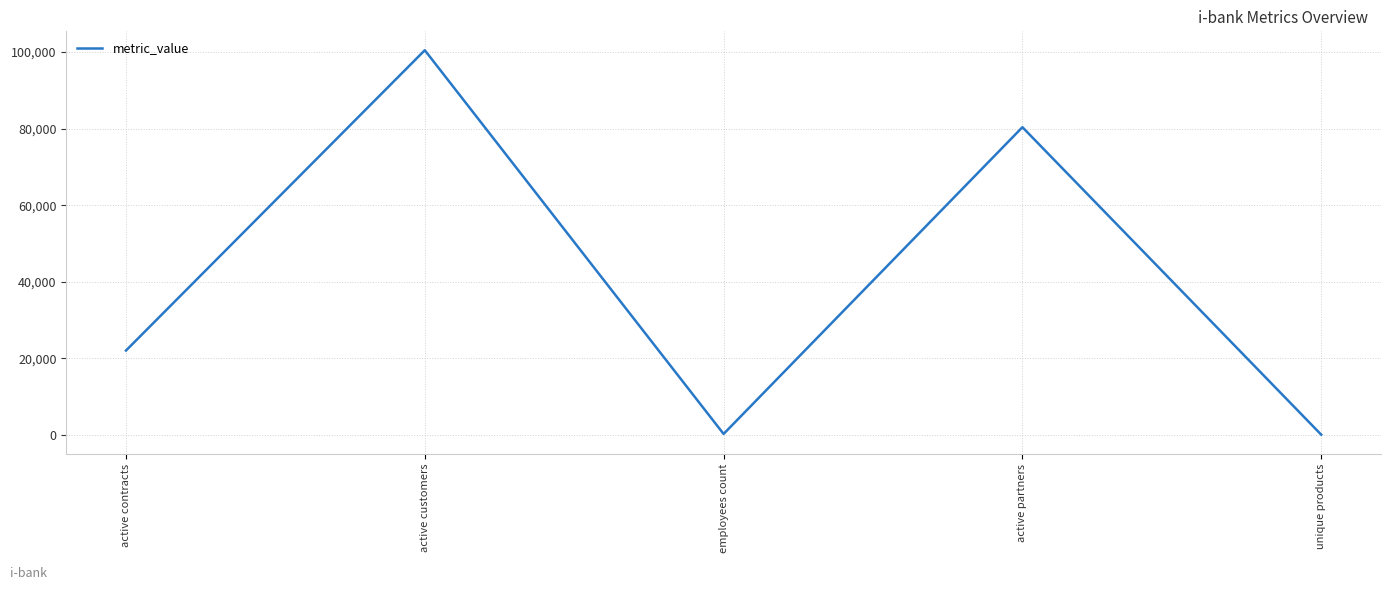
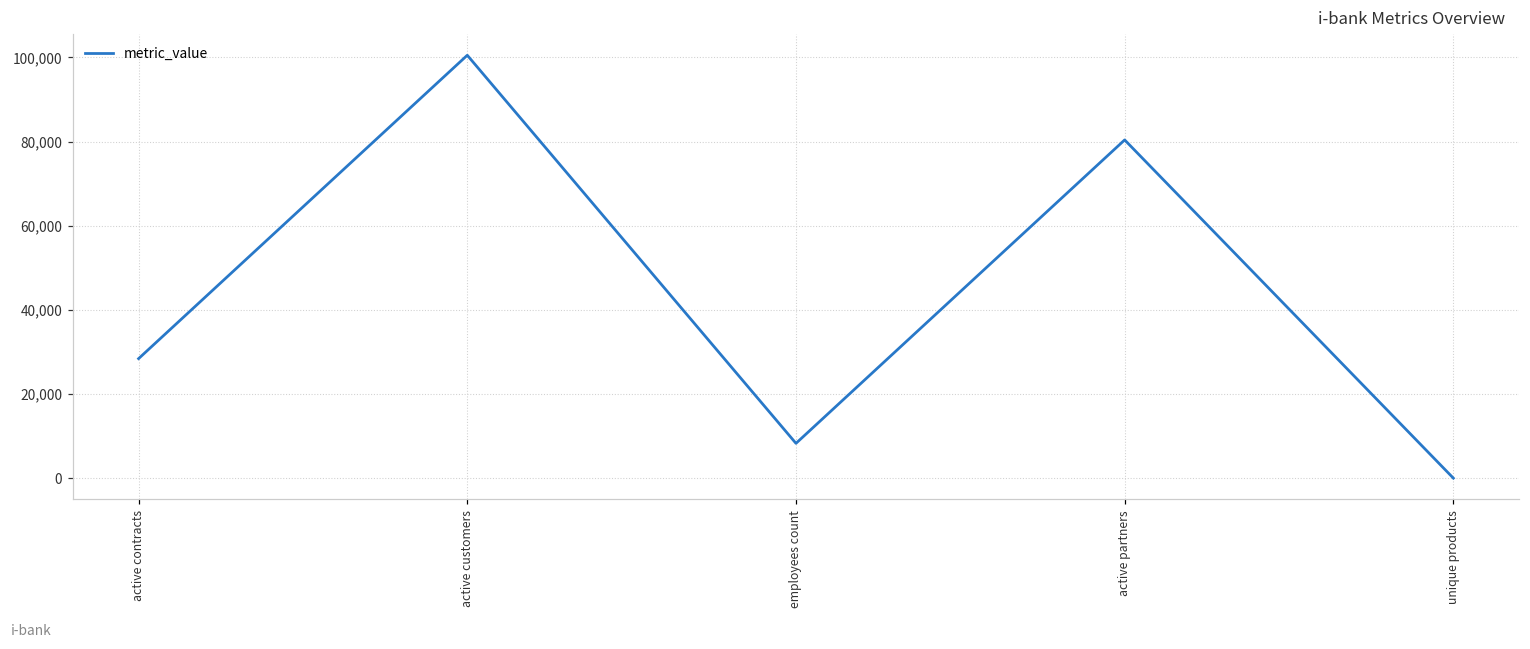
active contracts: 22,000 -> 28,000
employees count: 0 -> 8,000
